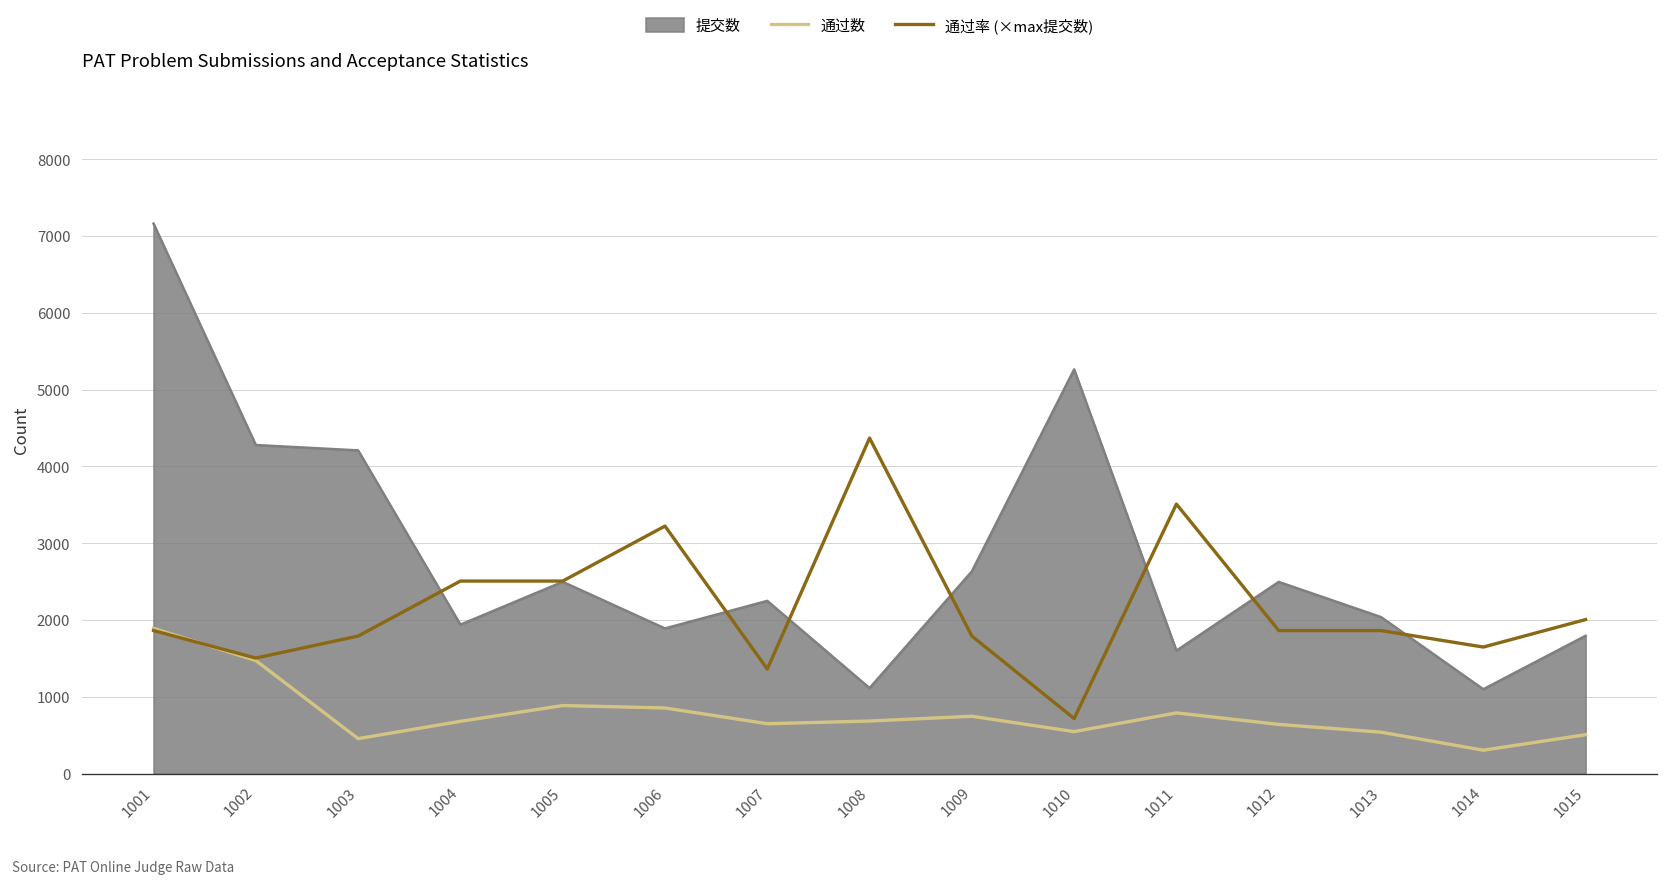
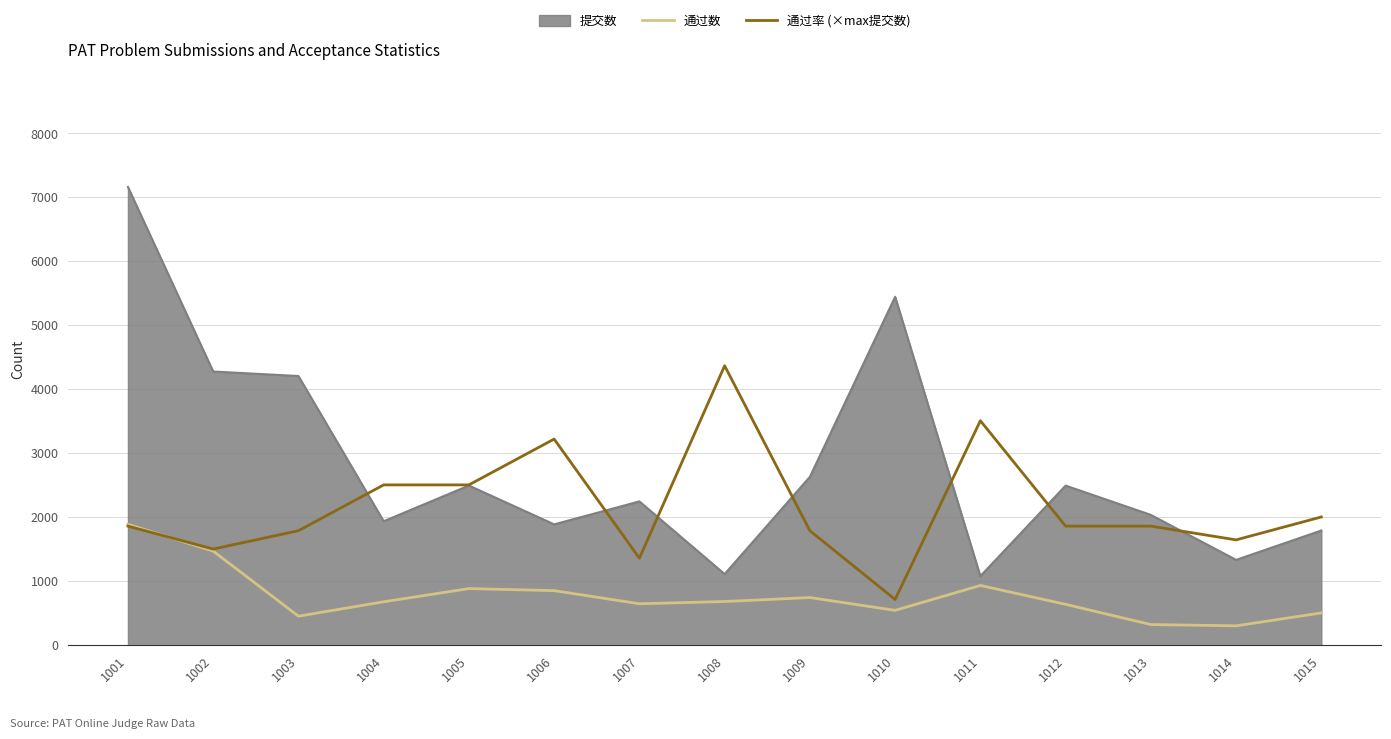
提交数, 1010: 5300 -> 5400
提交数, 1011: 1600 -> 1100
通过数, 1011: 800 -> 900
通过数, 1013: 500 -> 300
提交数, 1014: 1100 -> 1300
